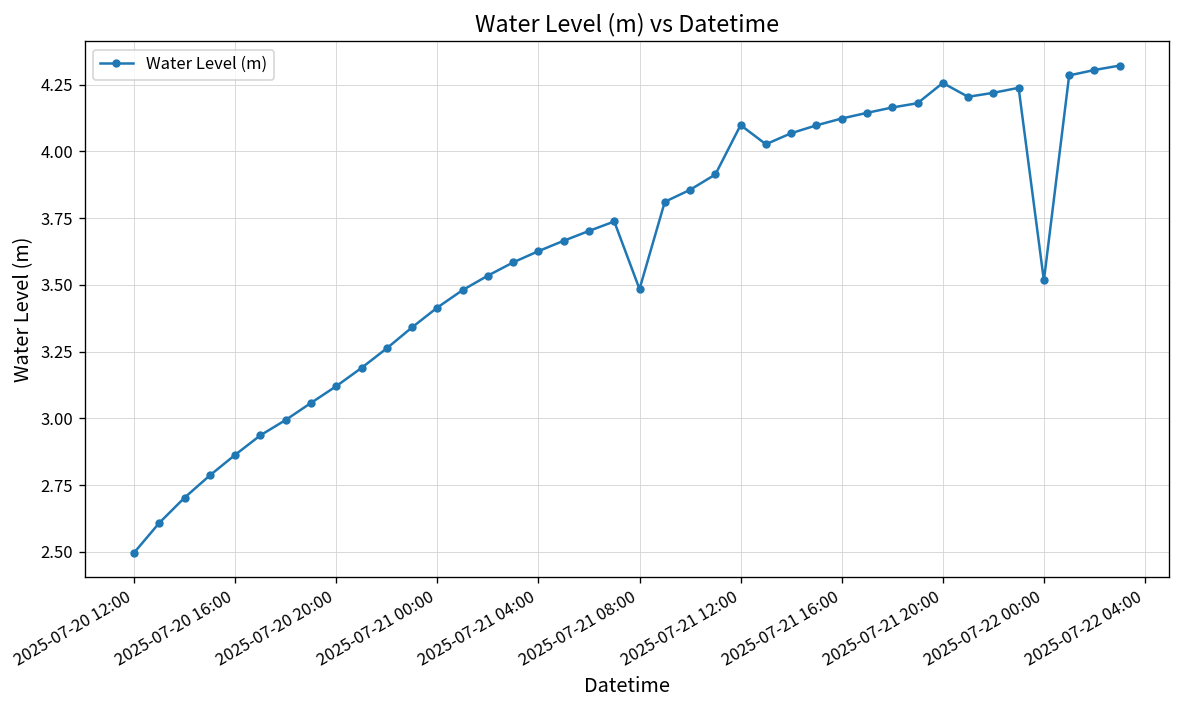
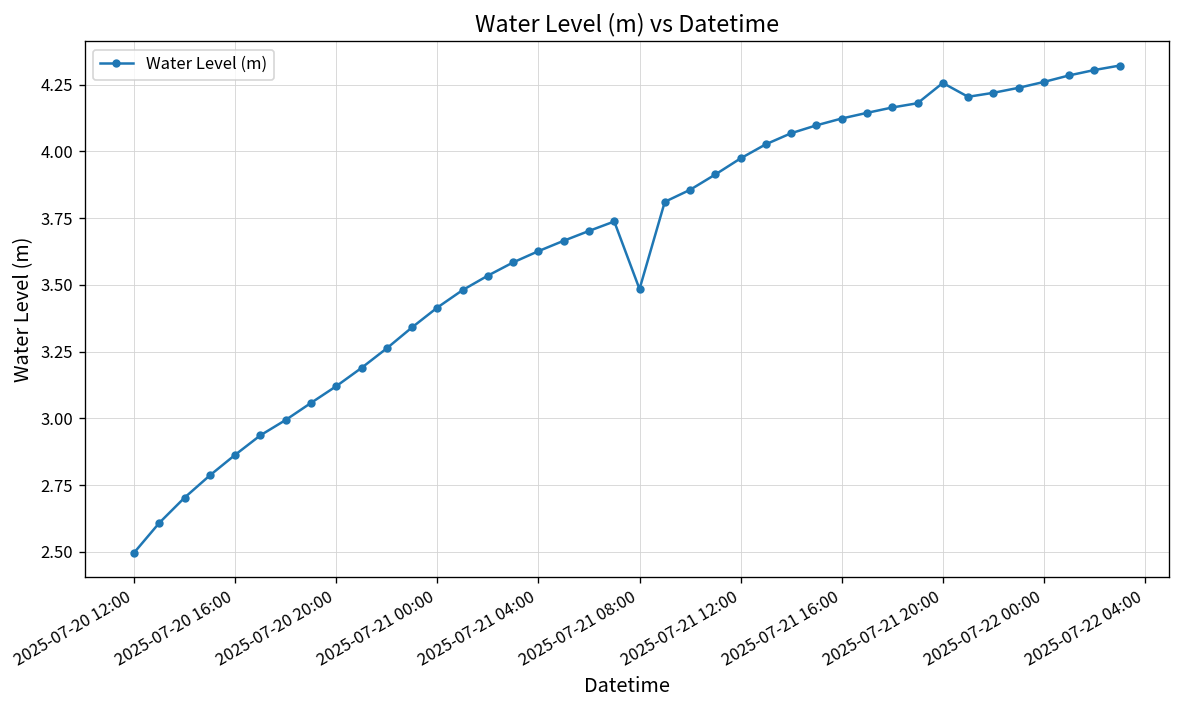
2025-07-21 12:00: 4.10 -> 3.97
2025-07-22 00:00: 3.52 -> 4.26
